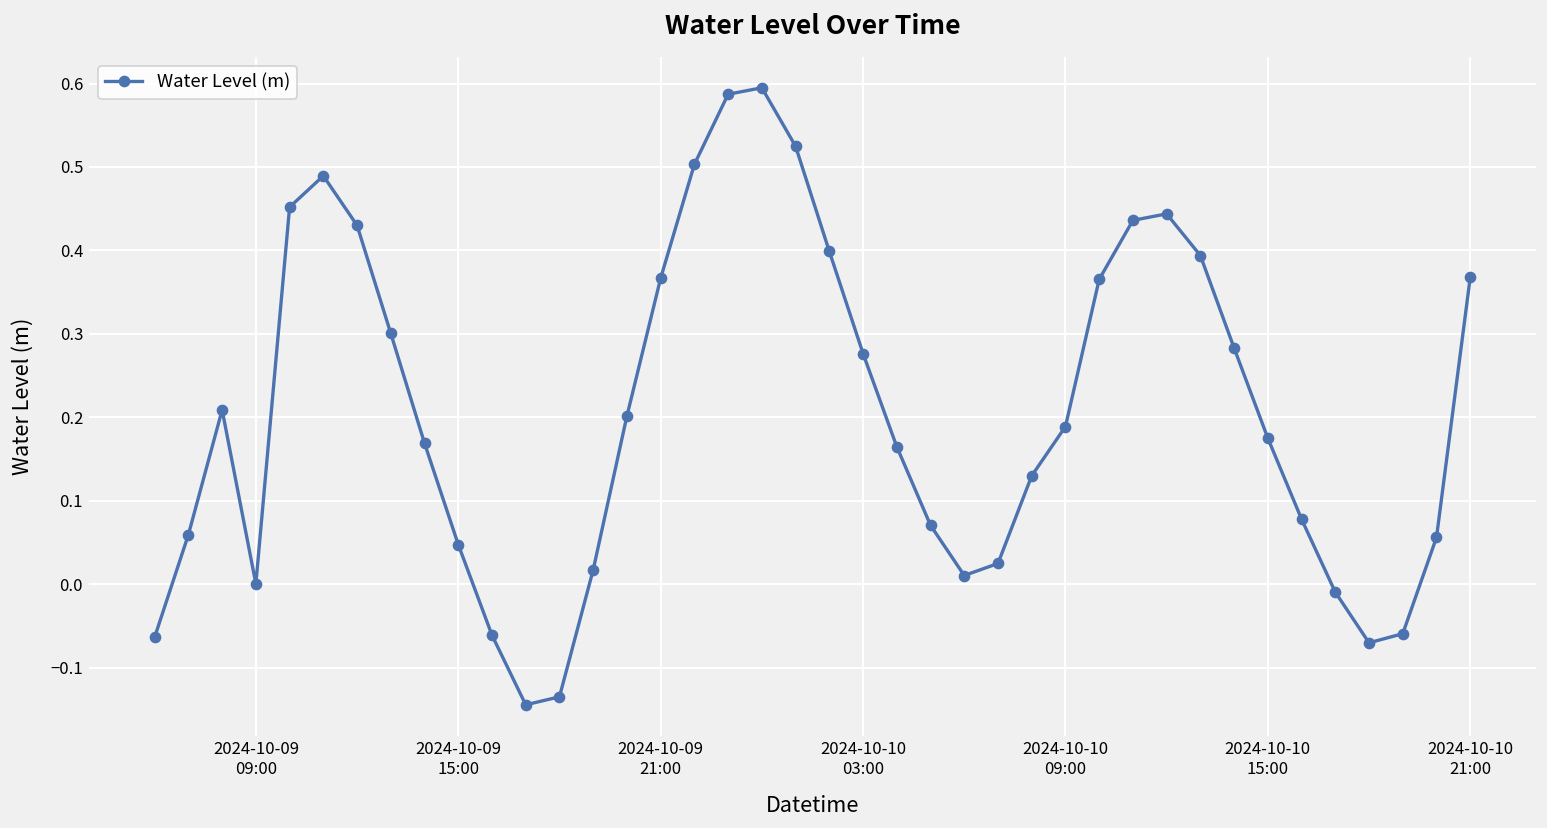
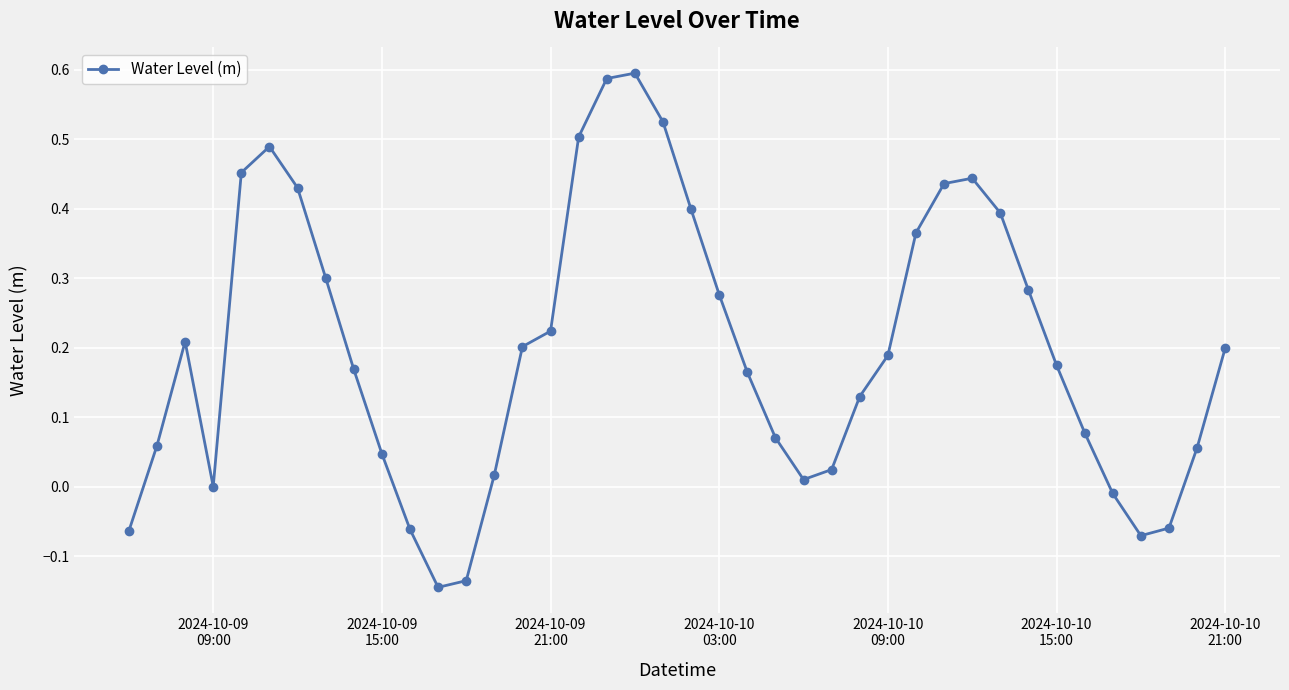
2024-10-09 21:00: 0.37 -> 0.22
2024-10-10 21:00: 0.37 -> 0.20
